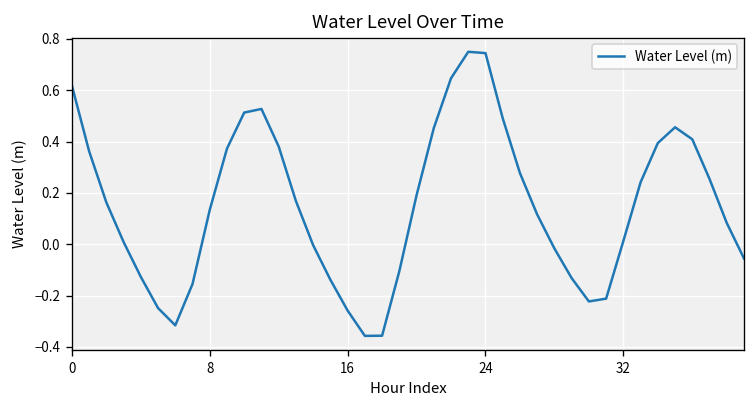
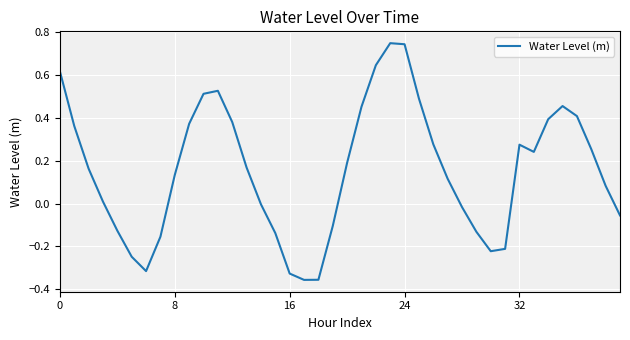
16: -0.26 -> -0.33
32: 0.01 -> 0.28
